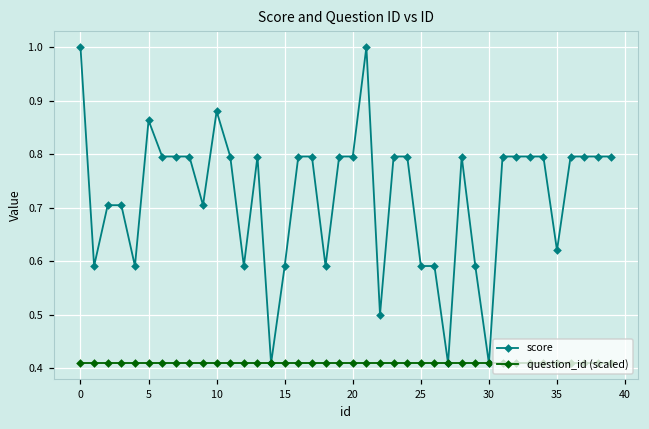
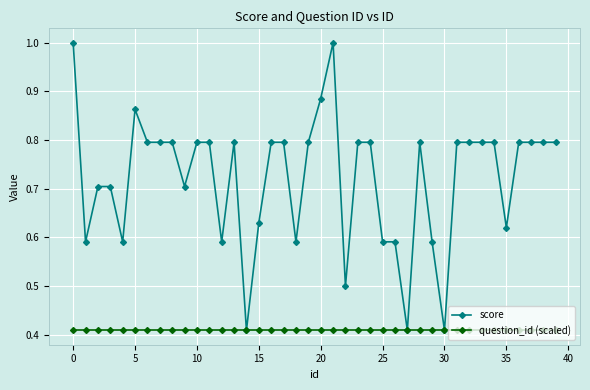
score, 10: 0.88 -> 0.80
score, 15: 0.59 -> 0.63
score, 20: 0.80 -> 0.89
